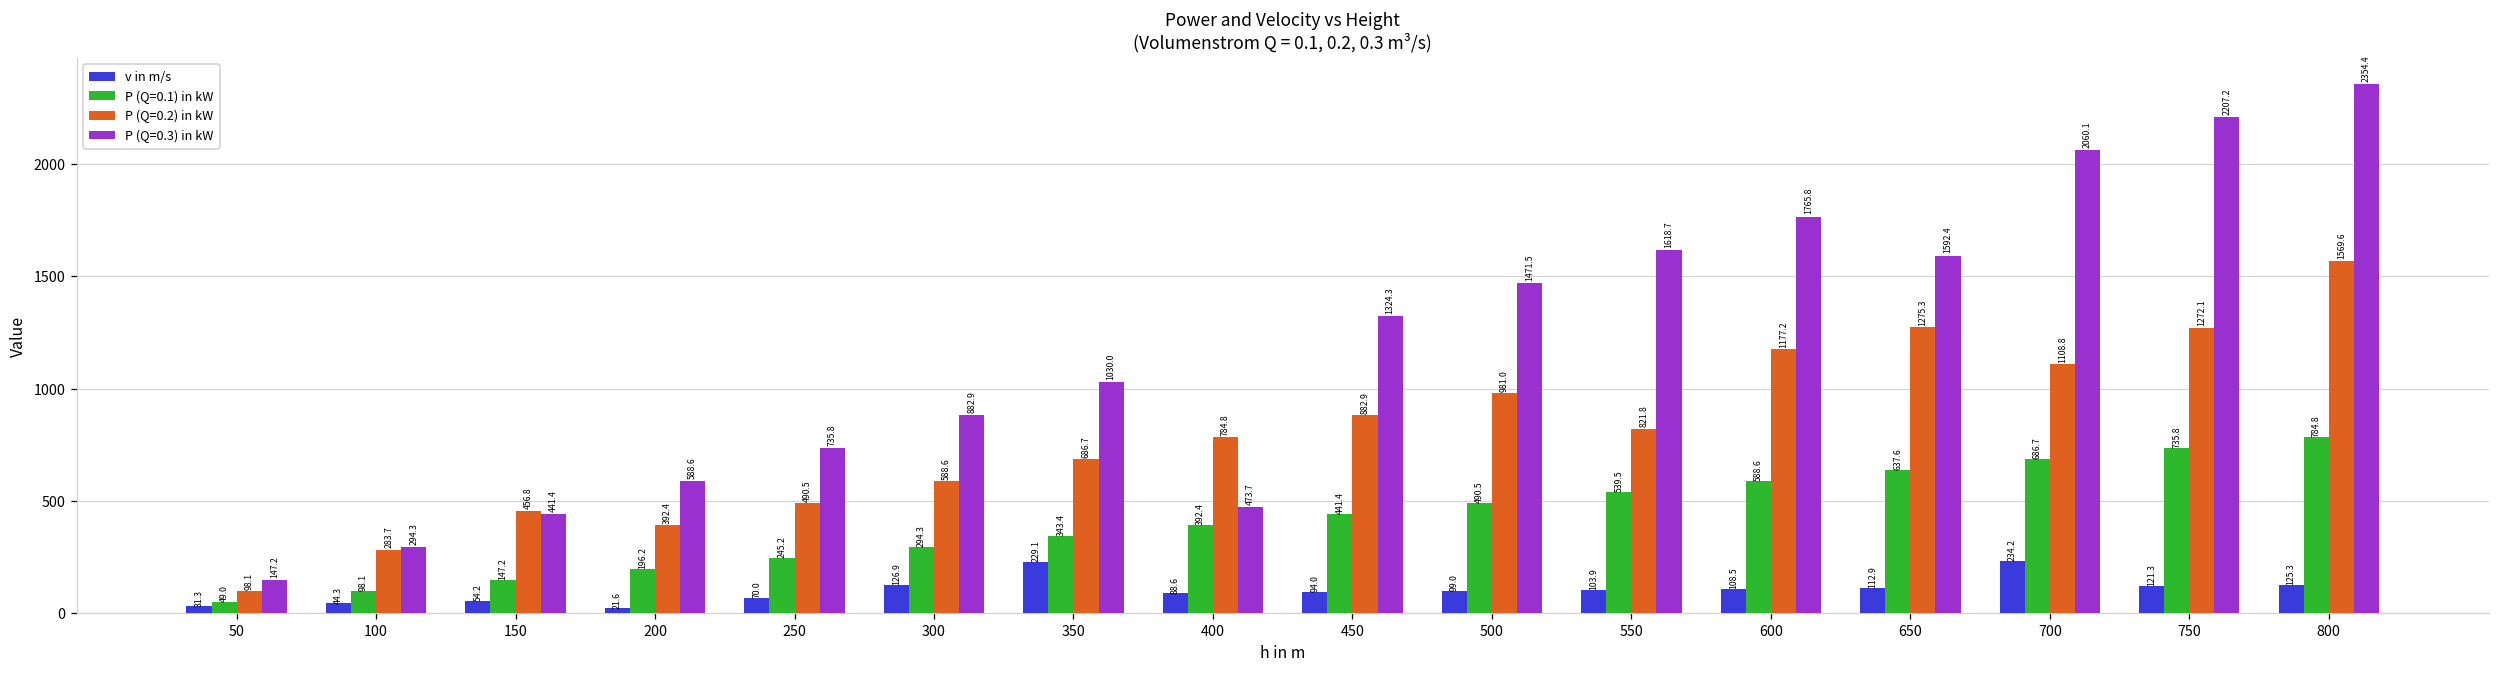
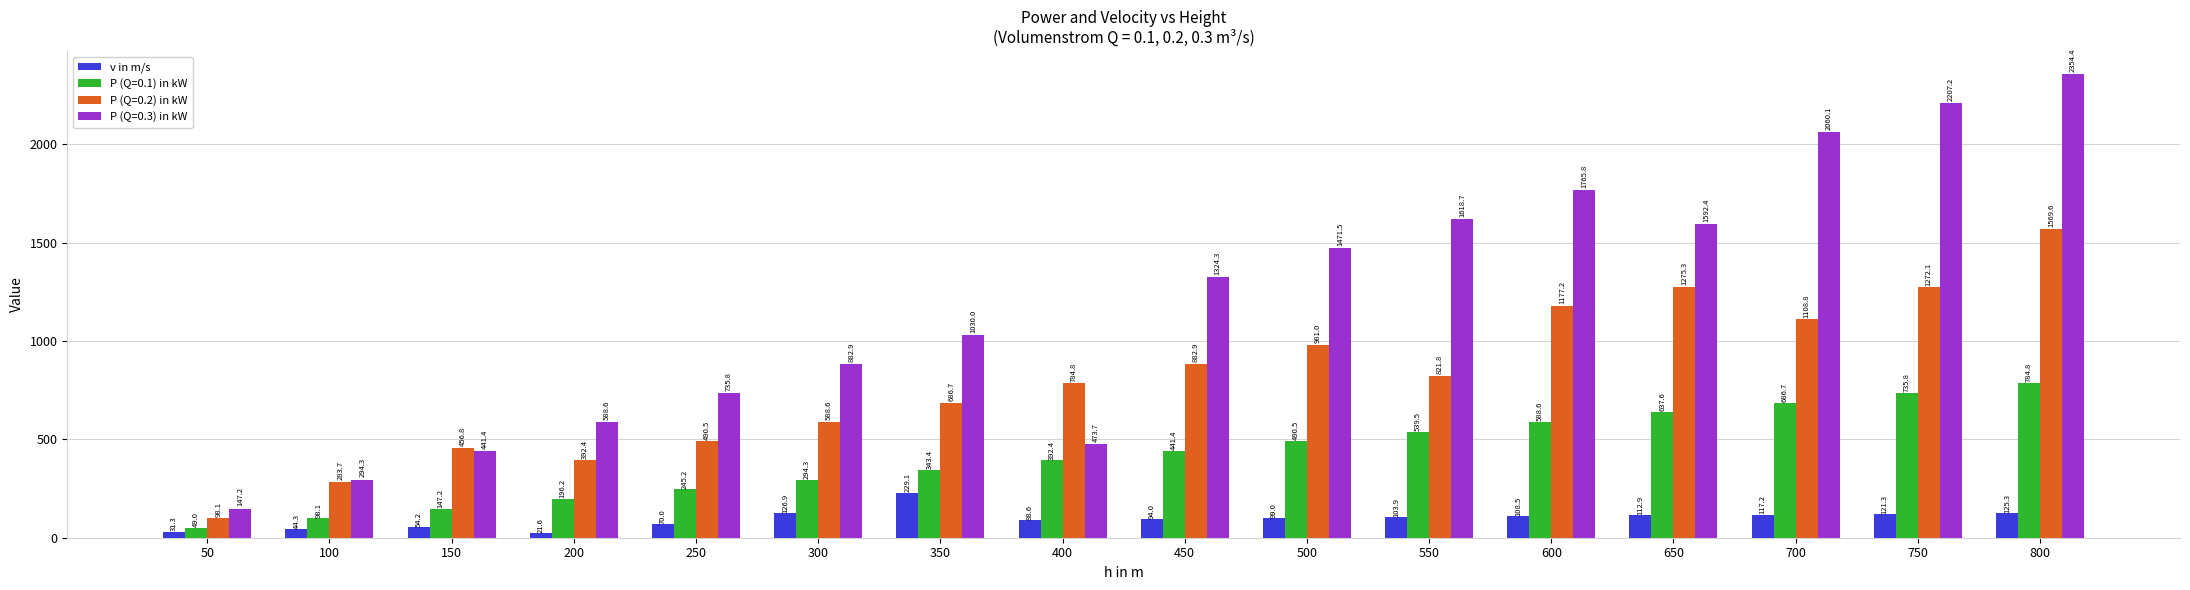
v in m/s, 700: 234.2 -> 117.2
